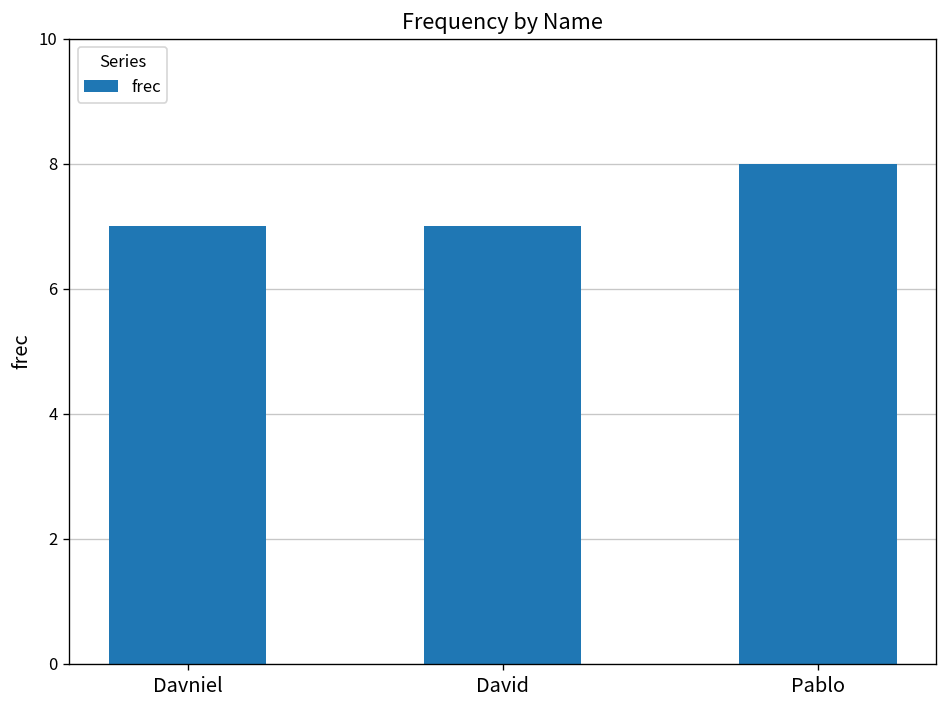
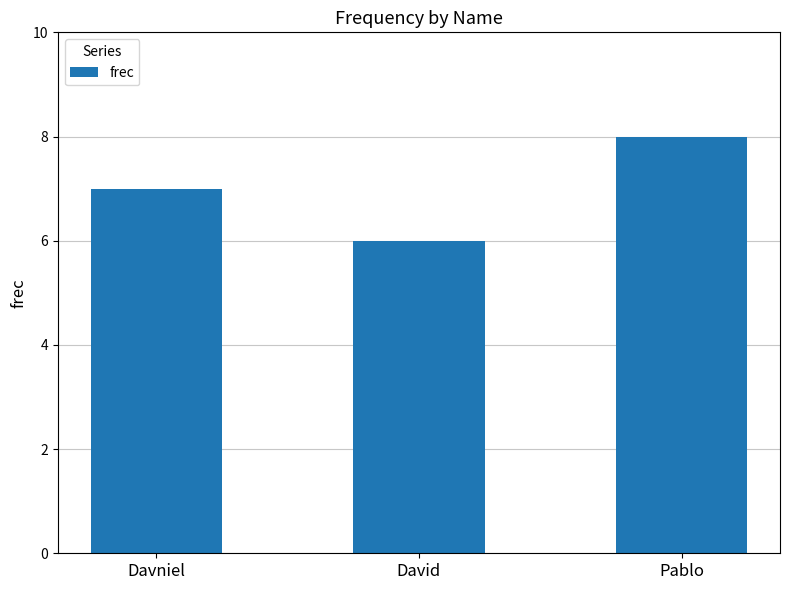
David: 7 -> 6
